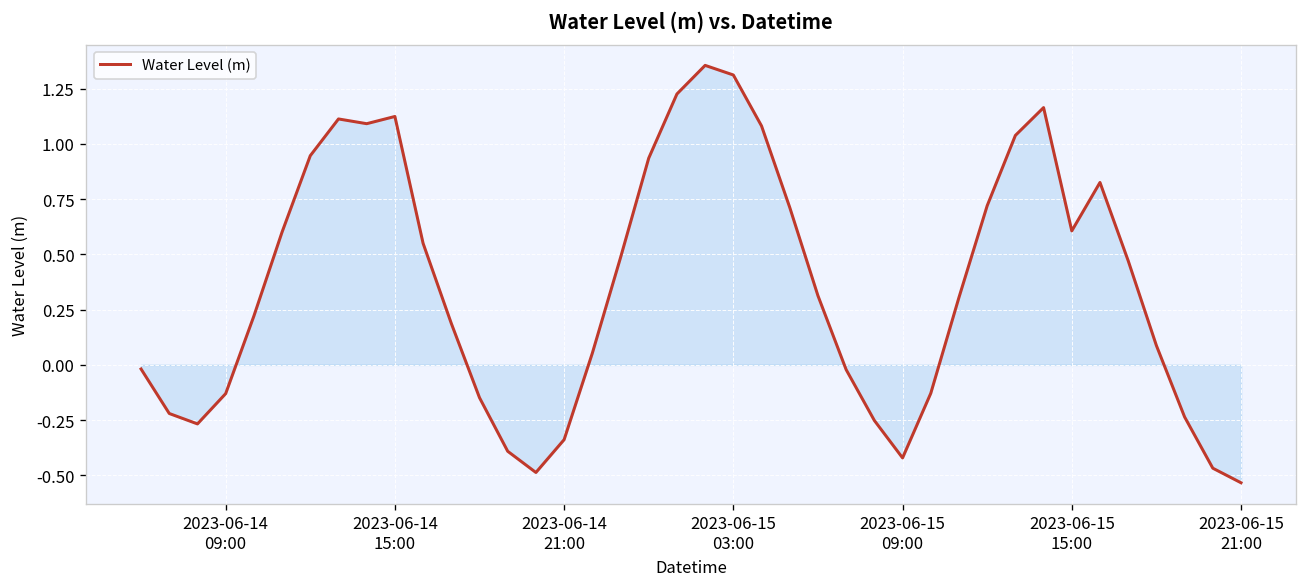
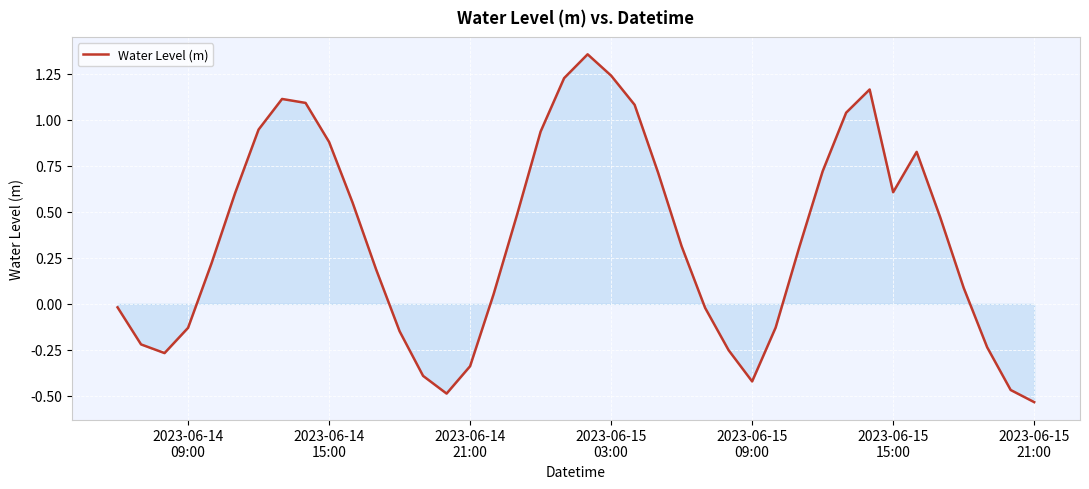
Water Level (m), 2023-06-14 15:00: 1.12 -> 0.88
Water Level (m), 2023-06-15 03:00: 1.31 -> 1.24
